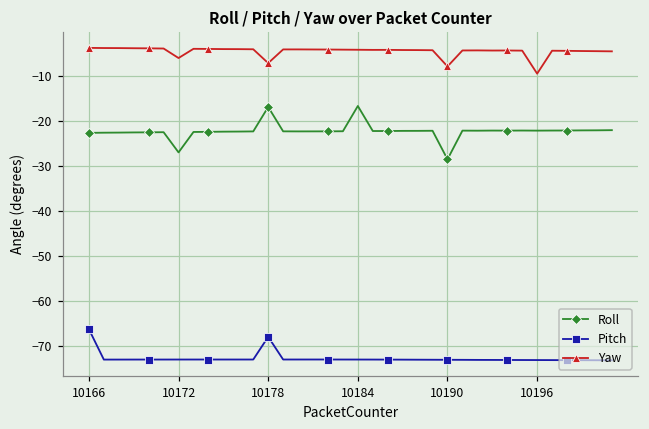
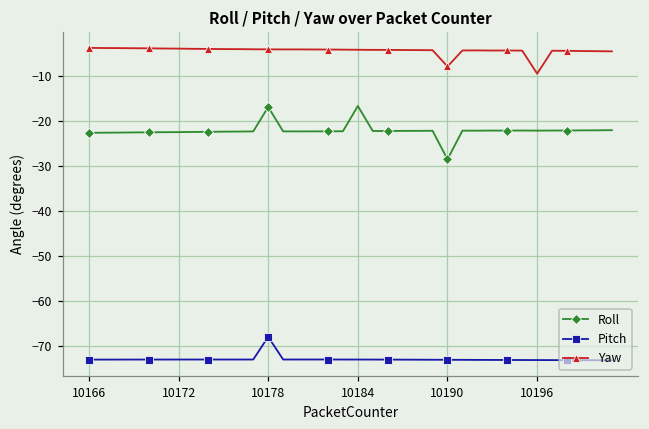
Pitch, 10166: -66 -> -73
Roll, 10172: -27 -> -22
Yaw, 10172: -6 -> -4
Yaw, 10178: -7 -> -4
